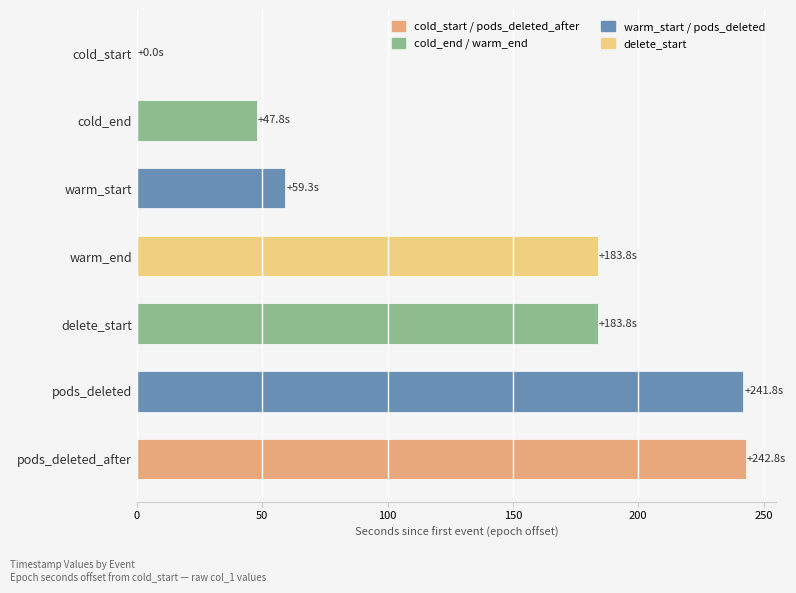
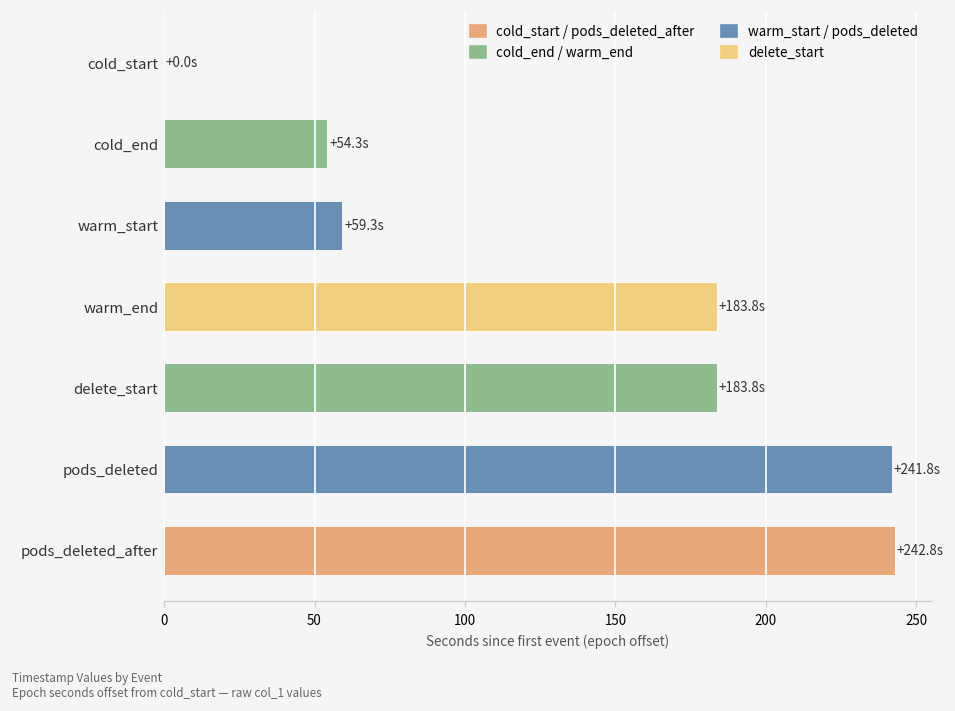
cold_end: +47.8s -> +54.3s
